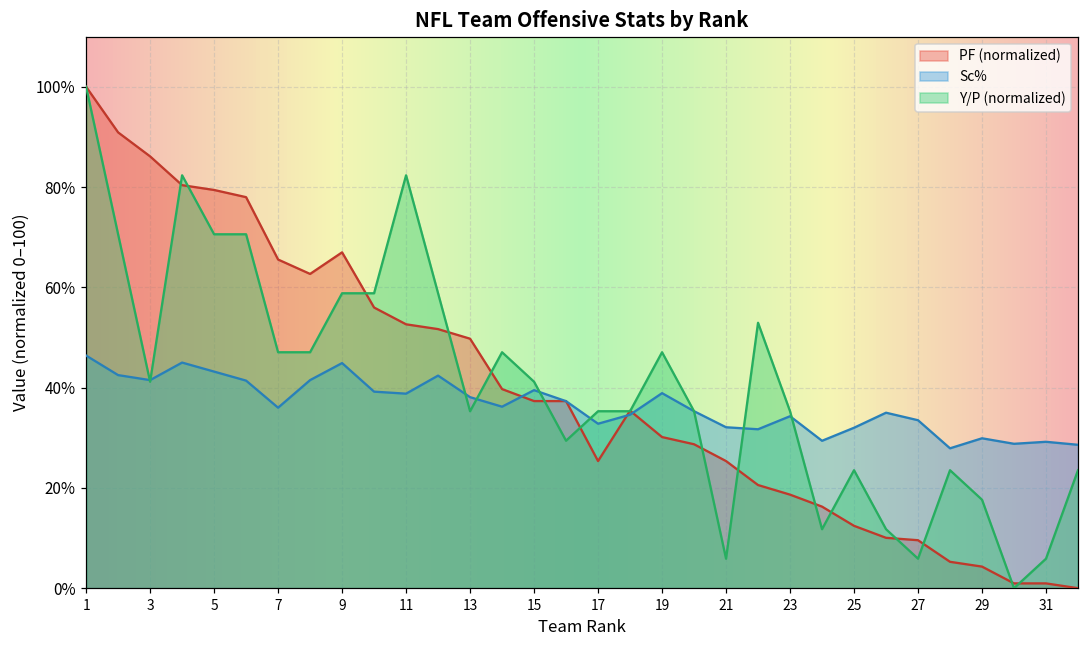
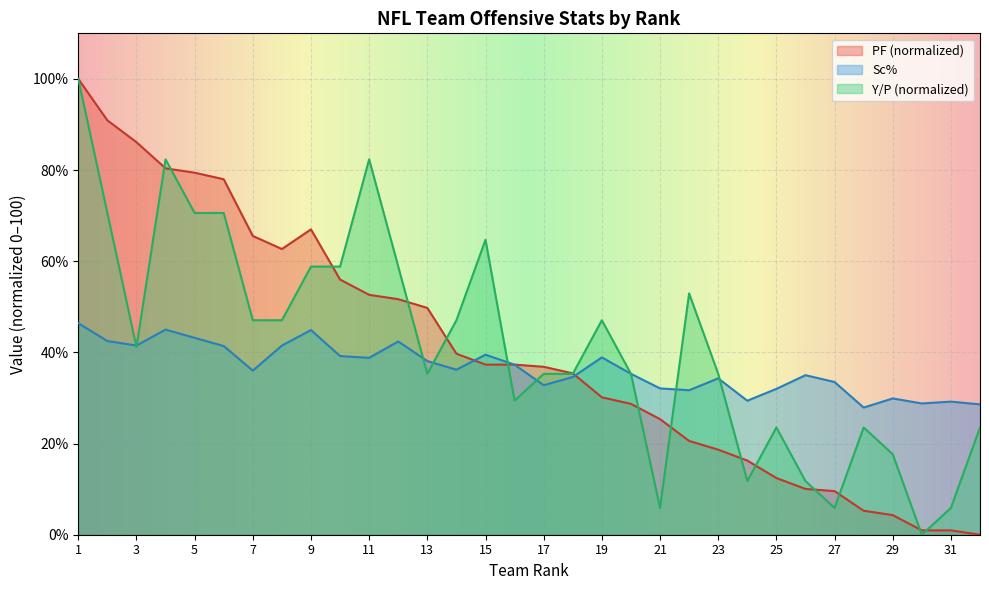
Y/P (normalized), 15: 41% -> 65%
PF (normalized), 17: 25% -> 37%
